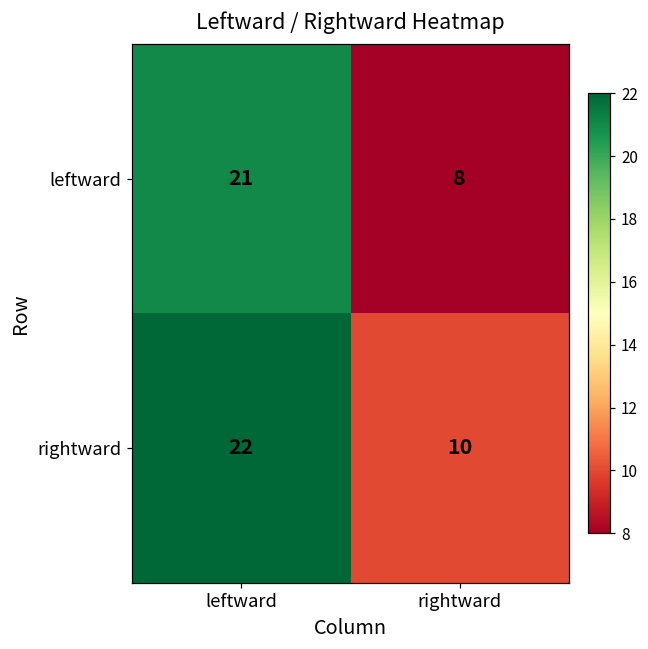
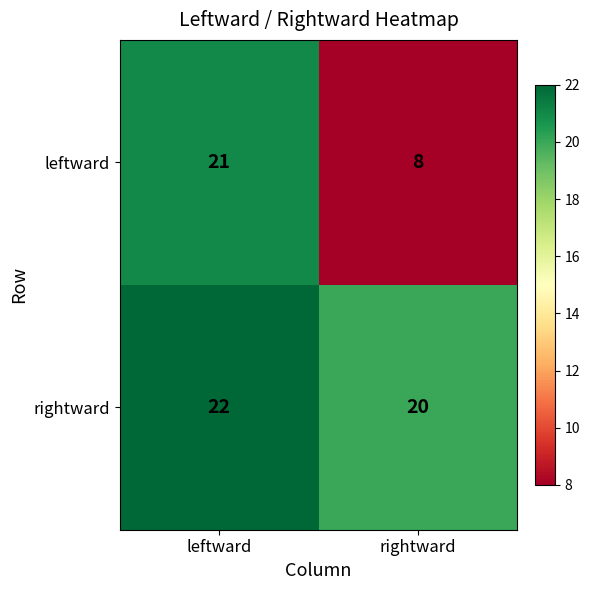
rightward, rightward: 10 -> 20
